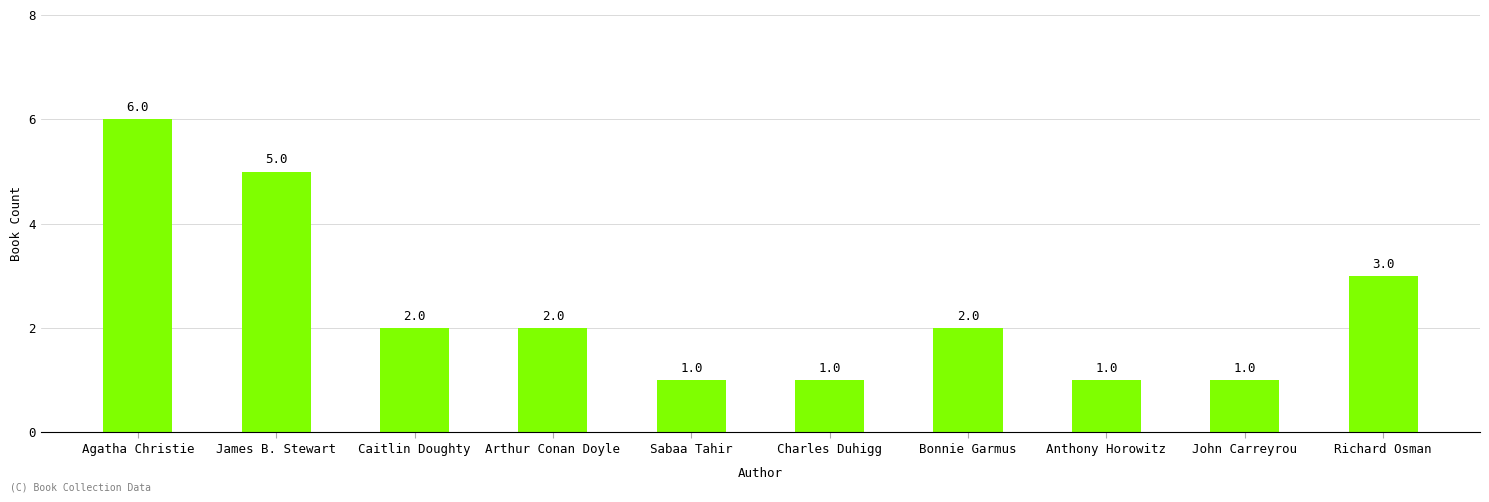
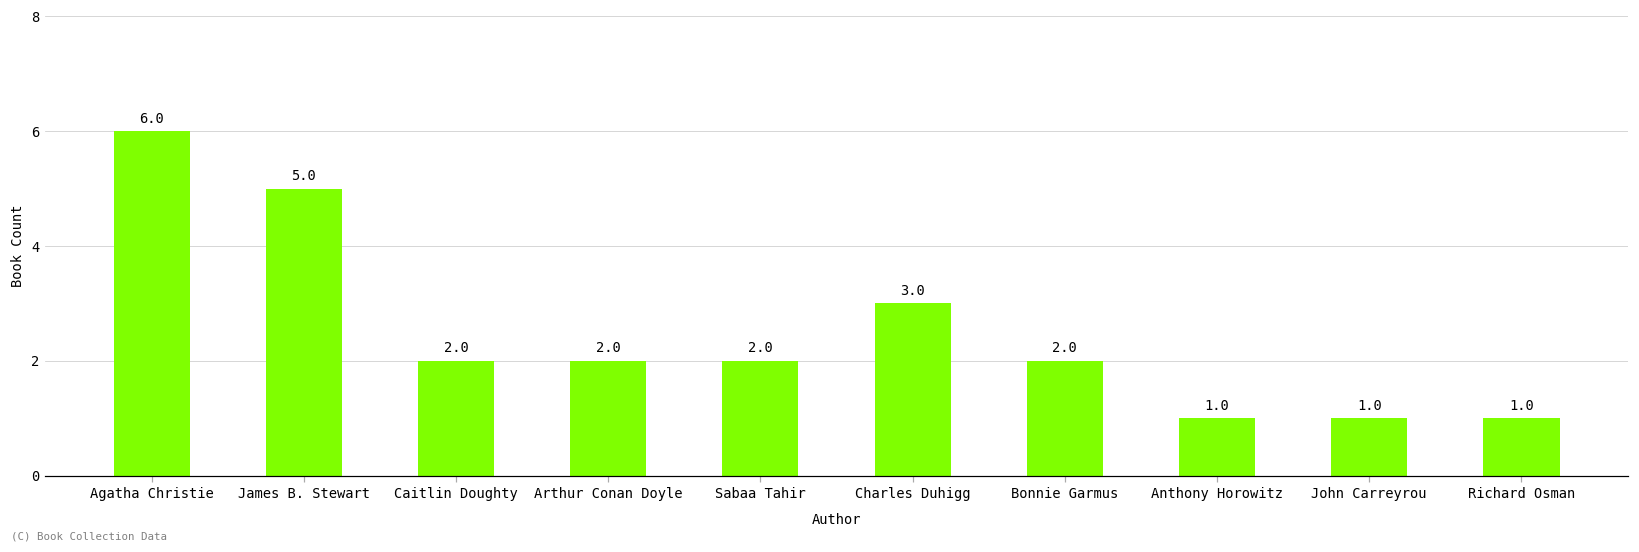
Sabaa Tahir: 1.0 -> 2.0
Charles Duhigg: 1.0 -> 3.0
Richard Osman: 3.0 -> 1.0
